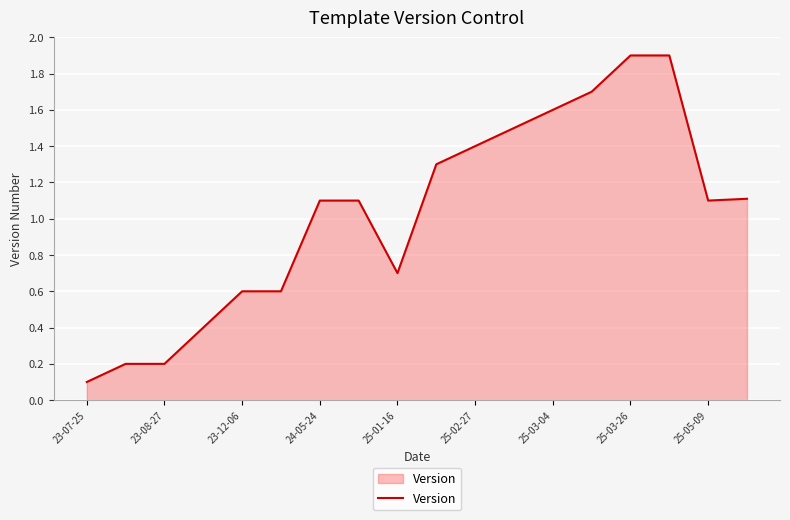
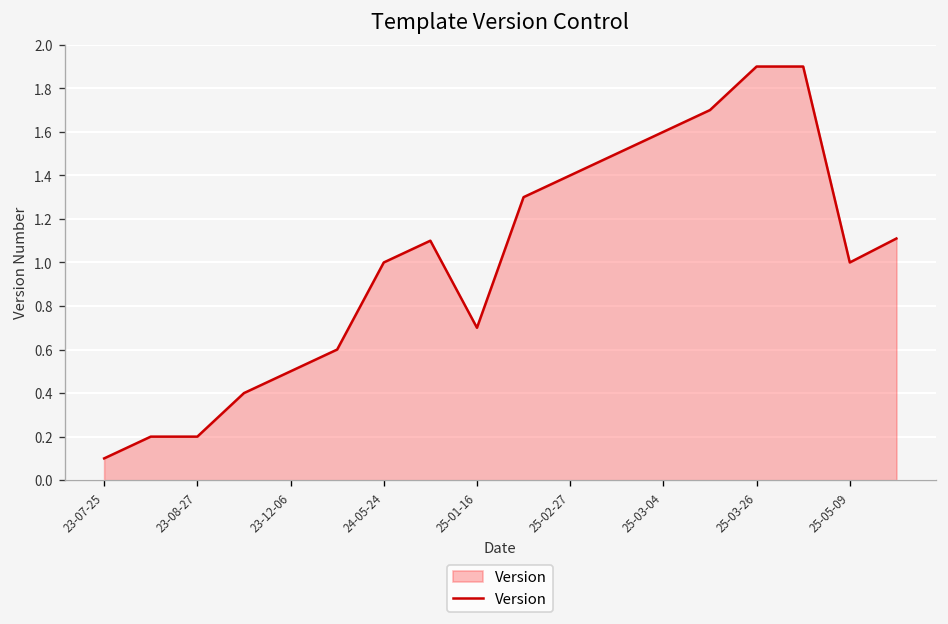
23-12-06: 0.6 -> 0.5
24-05-24: 1.1 -> 1.0
25-05-09: 1.1 -> 1.0
